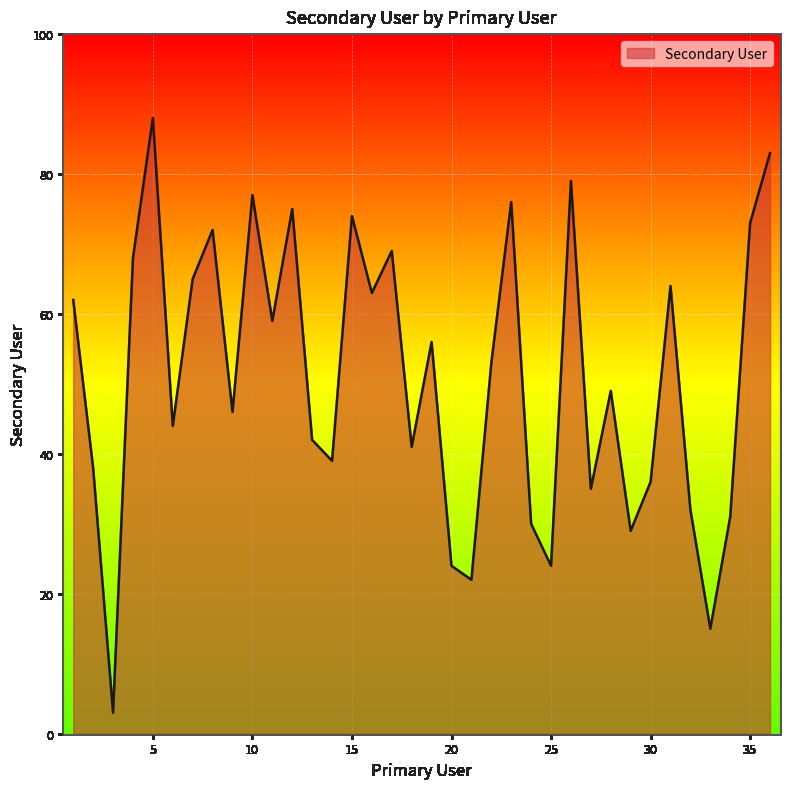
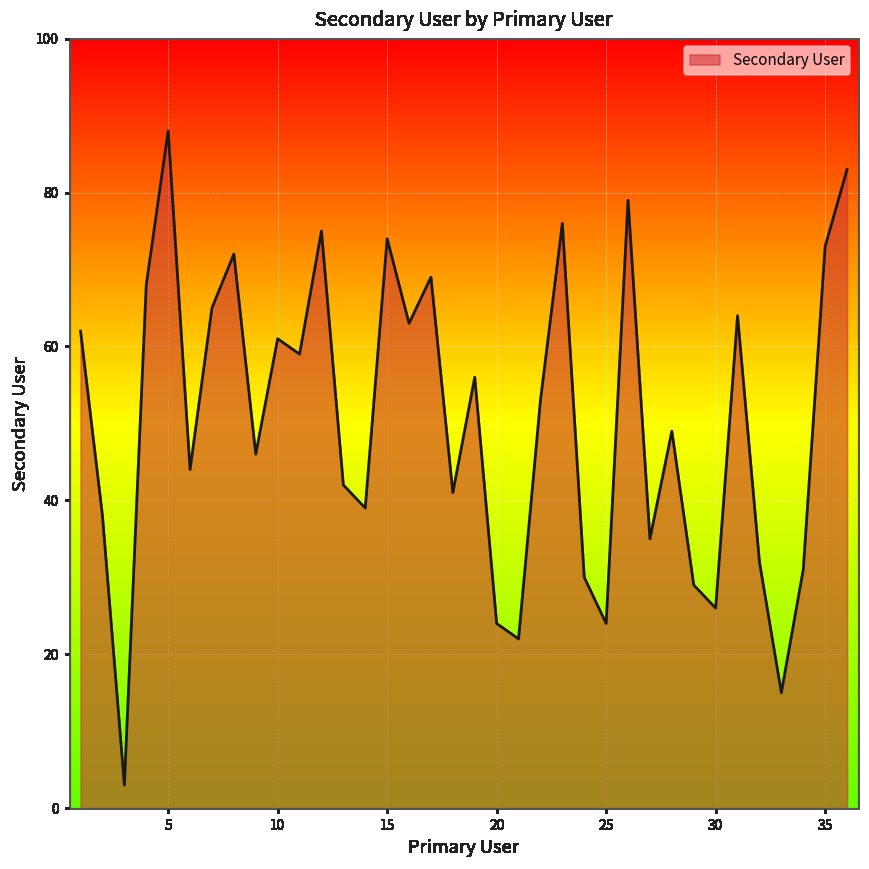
10: 77 -> 61
30: 36 -> 26
